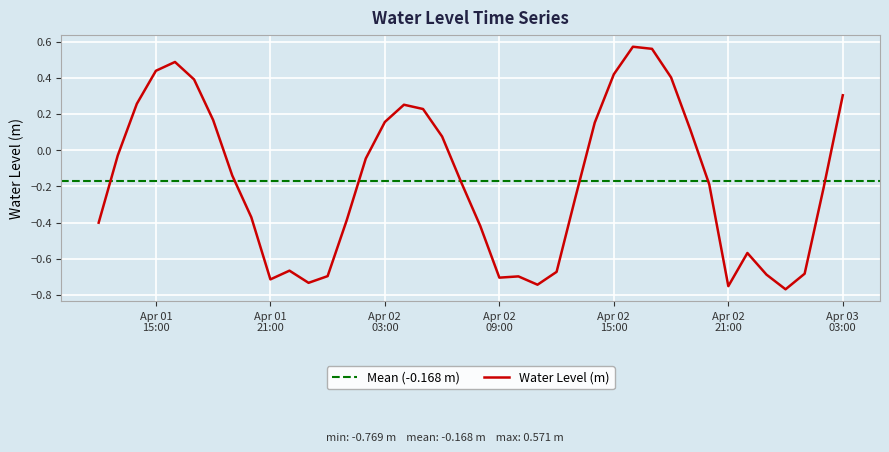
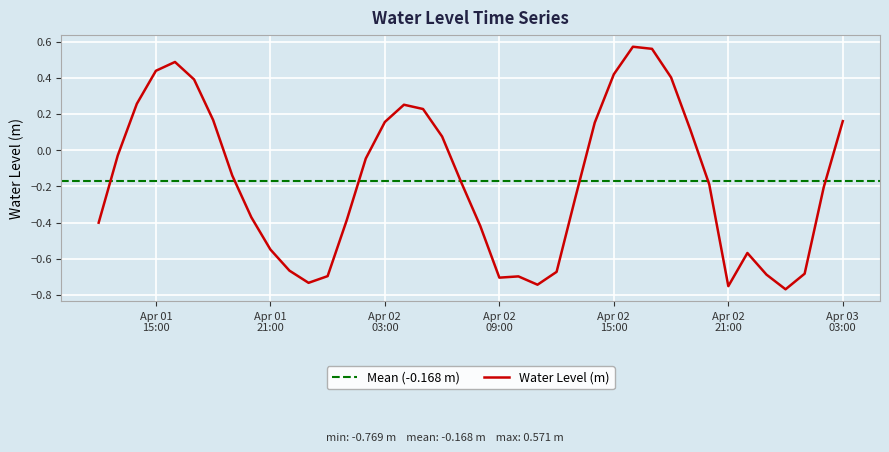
Apr 01 21:00: -0.71 -> -0.55
Apr 03 03:00: 0.30 -> 0.16
